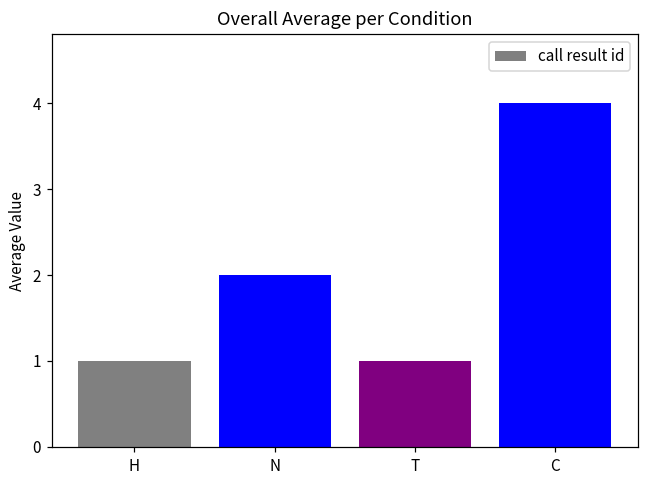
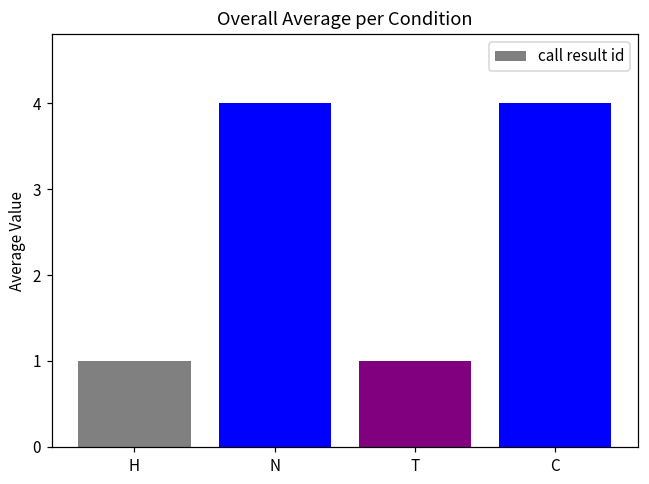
N: 2 -> 4
